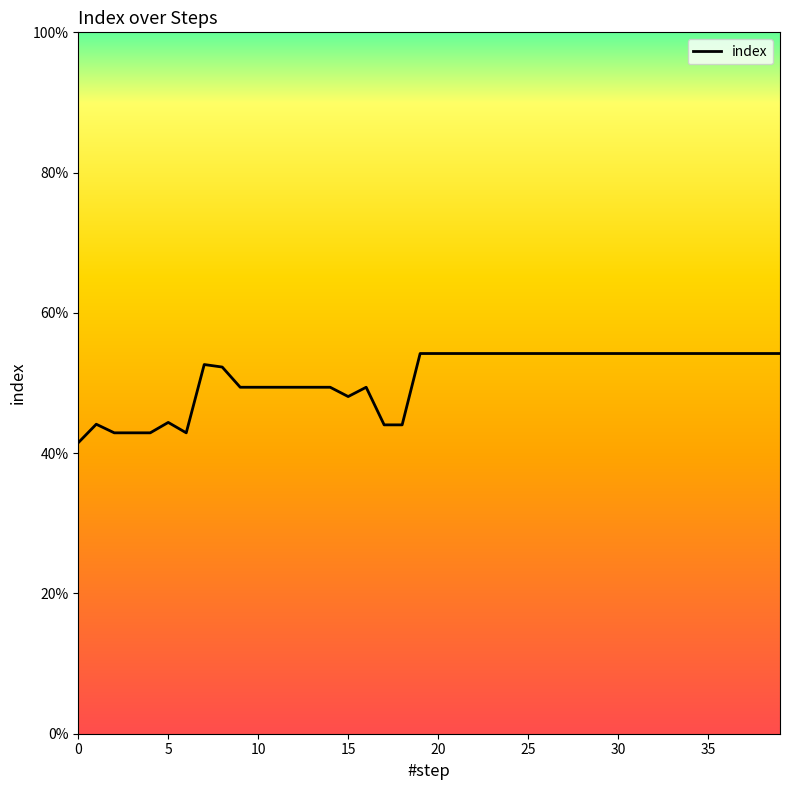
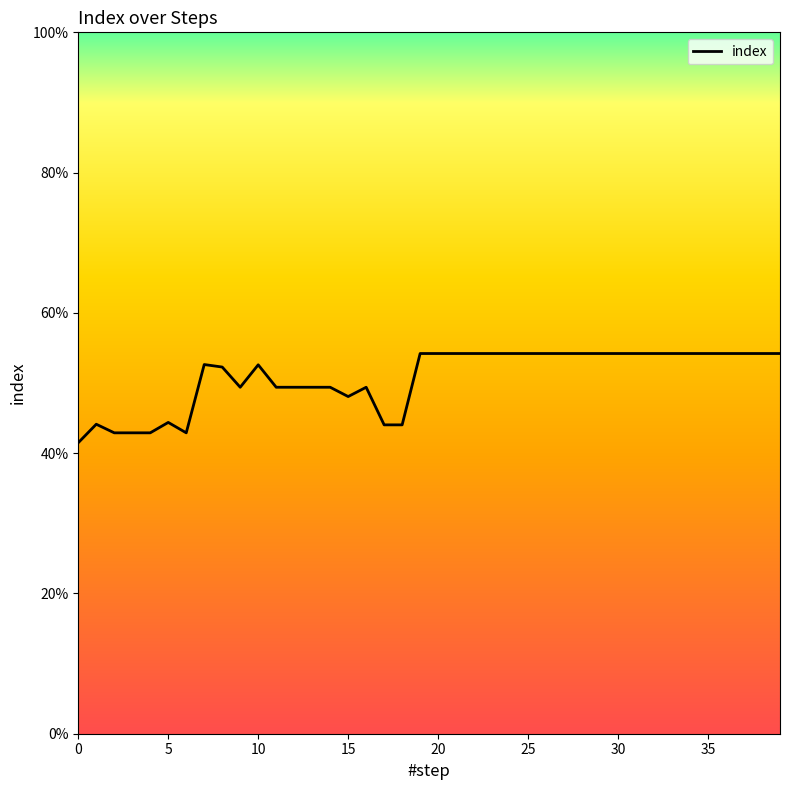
10: 49% -> 53%
